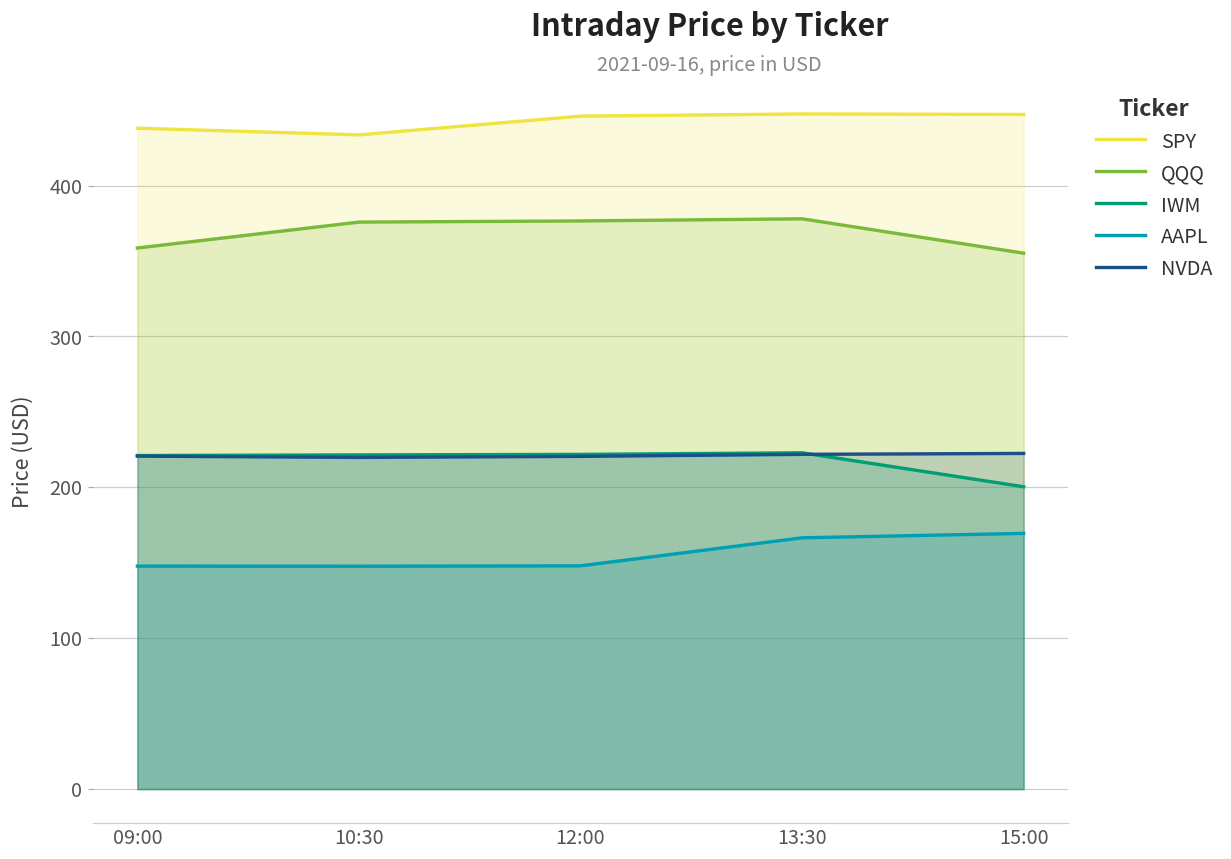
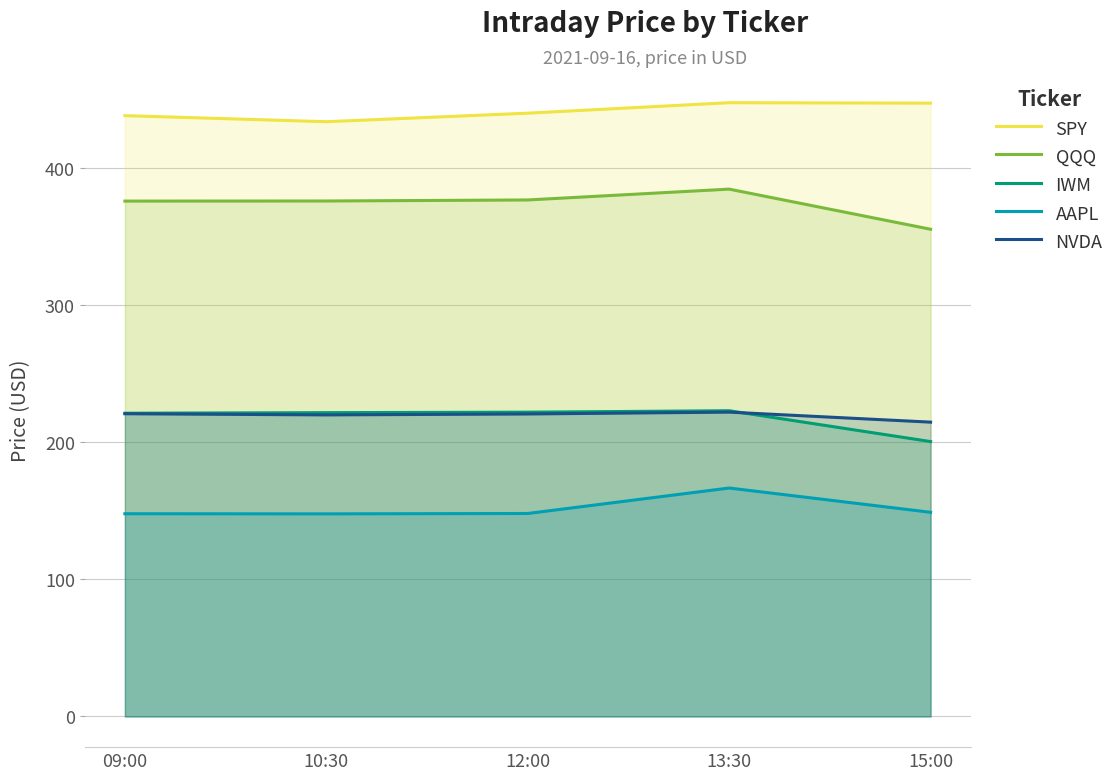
QQQ, 09:00: 359 -> 376
SPY, 12:00: 446 -> 440
QQQ, 13:30: 378 -> 384
AAPL, 15:00: 169 -> 149
NVDA, 15:00: 222 -> 215
